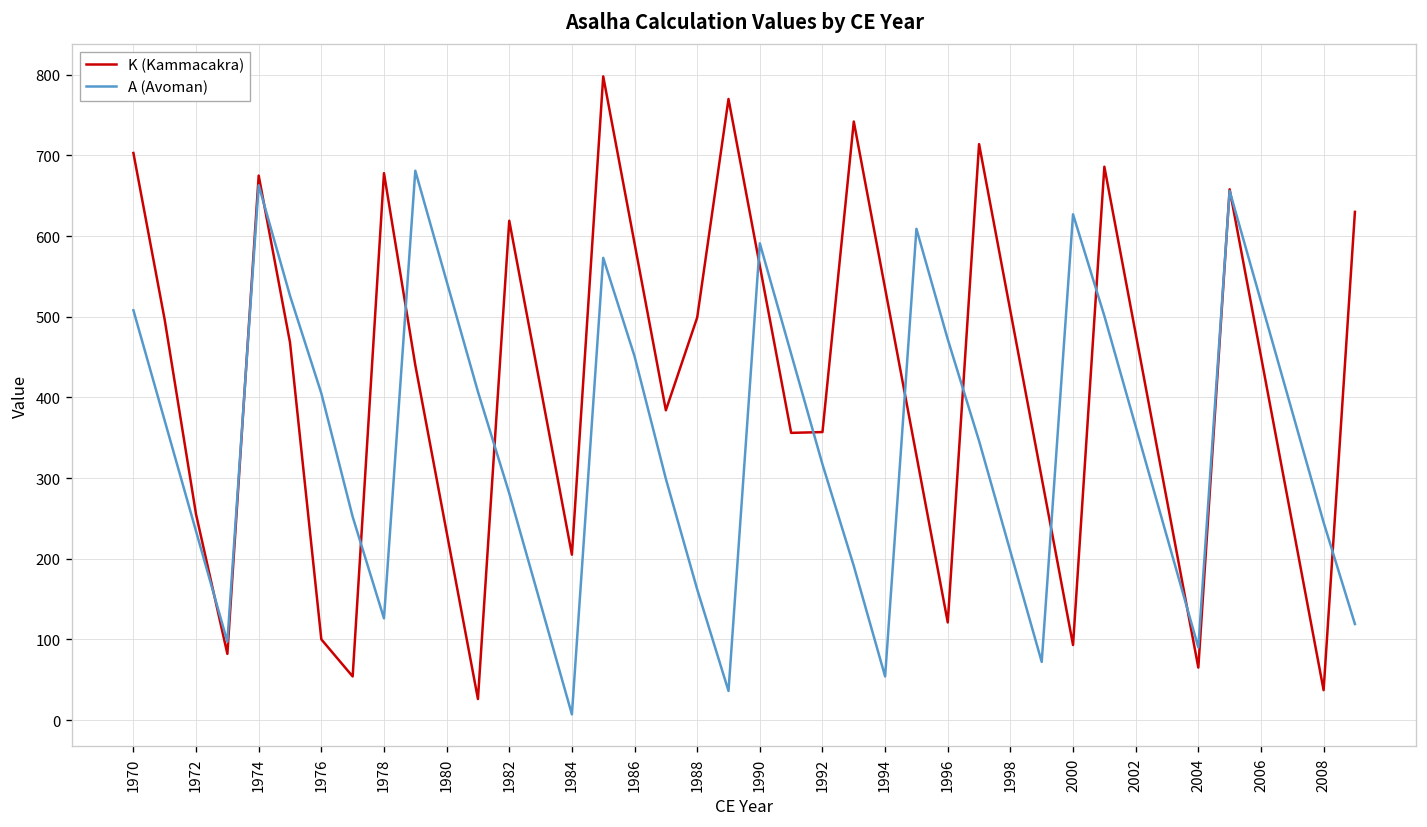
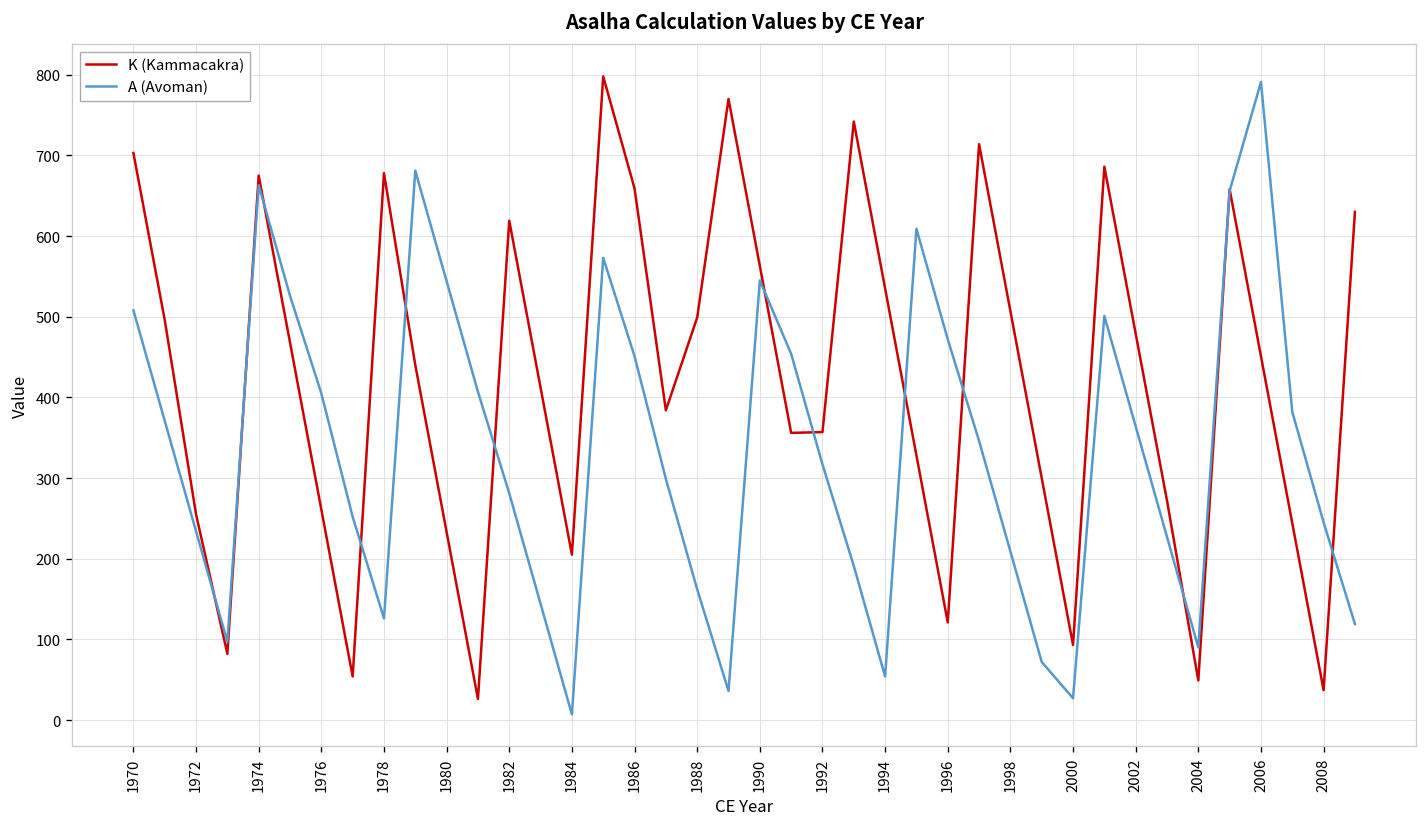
K (Kammacakra), 1976: 100 -> 260
K (Kammacakra), 1986: 590 -> 660
A (Avoman), 1990: 590 -> 550
A (Avoman), 2000: 630 -> 30
K (Kammacakra), 2004: 70 -> 50
A (Avoman), 2006: 520 -> 790
